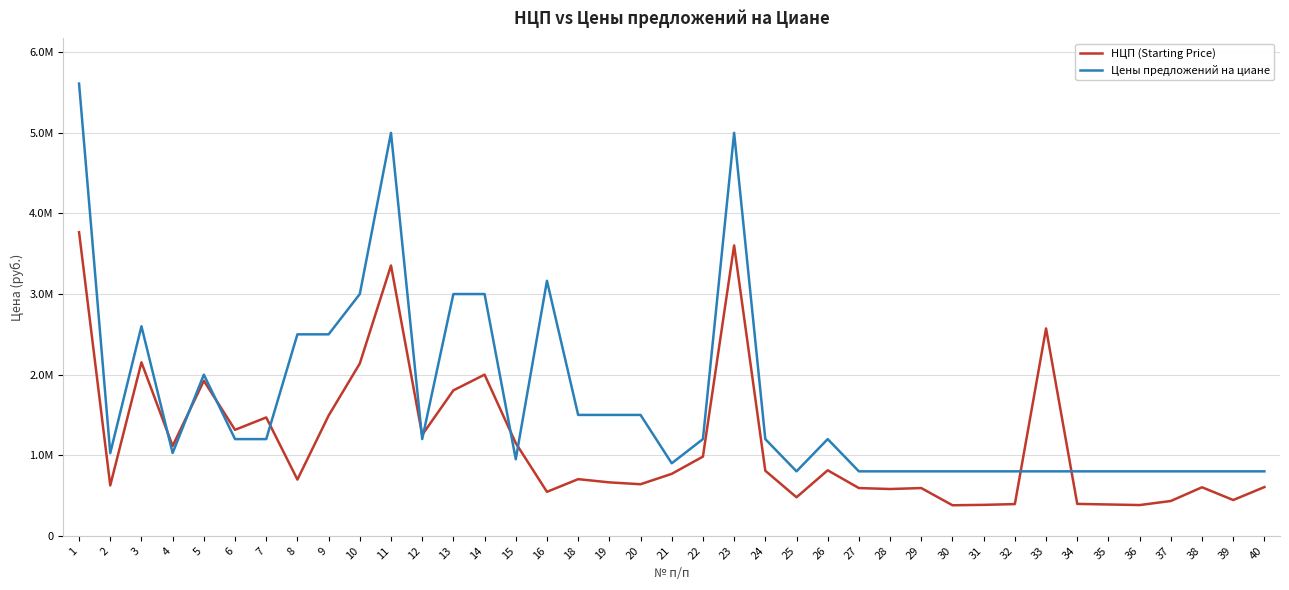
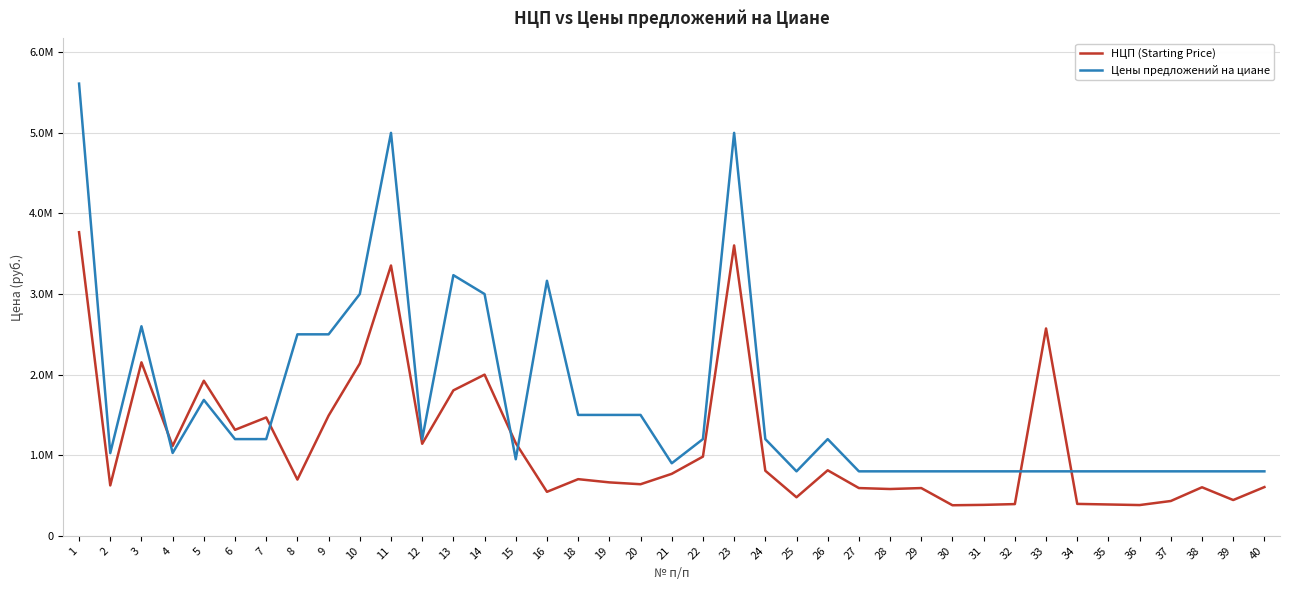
Цены предложений на циане, 5: 2000000 -> 1700000
НЦП (Starting Price), 12: 1300000 -> 1100000
Цены предложений на циане, 13: 3000000 -> 3200000
